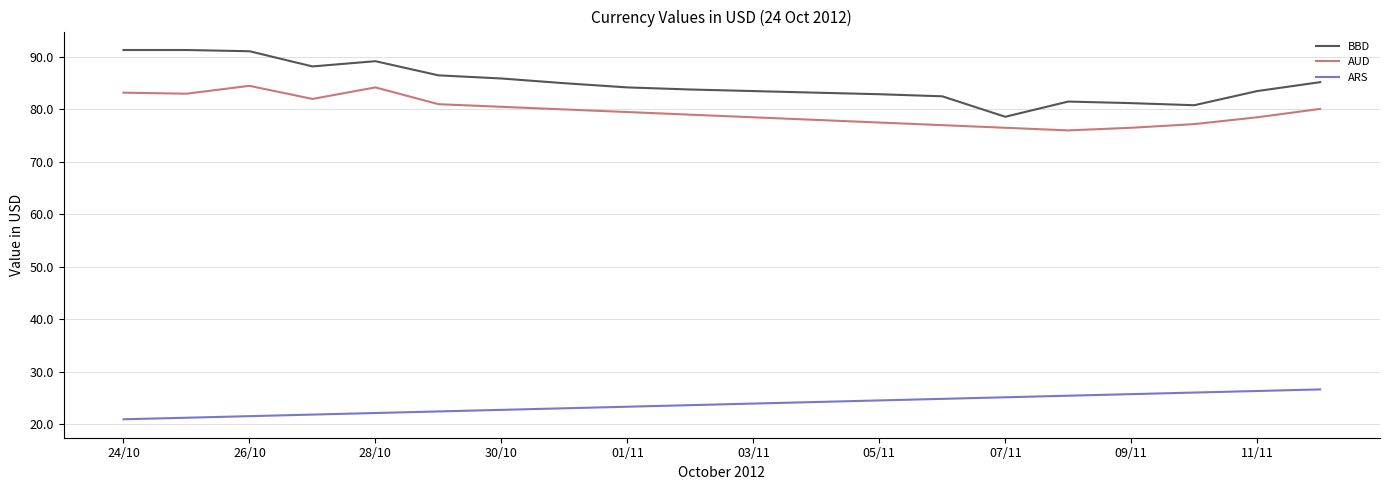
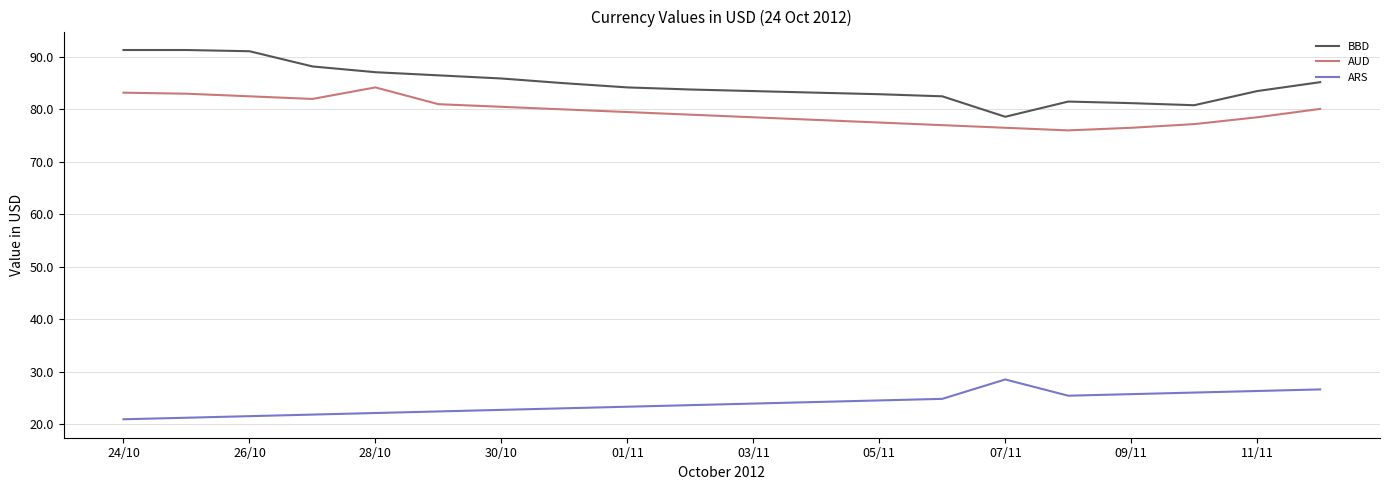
AUD, 26/10: 85 -> 83
BBD, 28/10: 89 -> 87
ARS, 07/11: 25 -> 29
